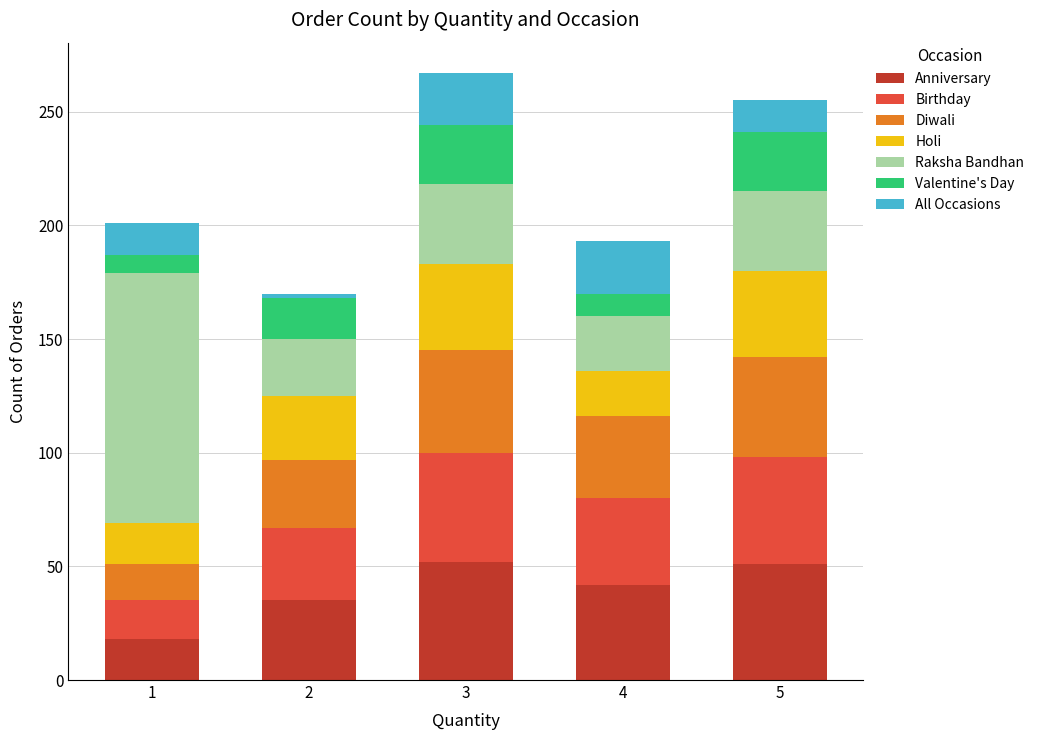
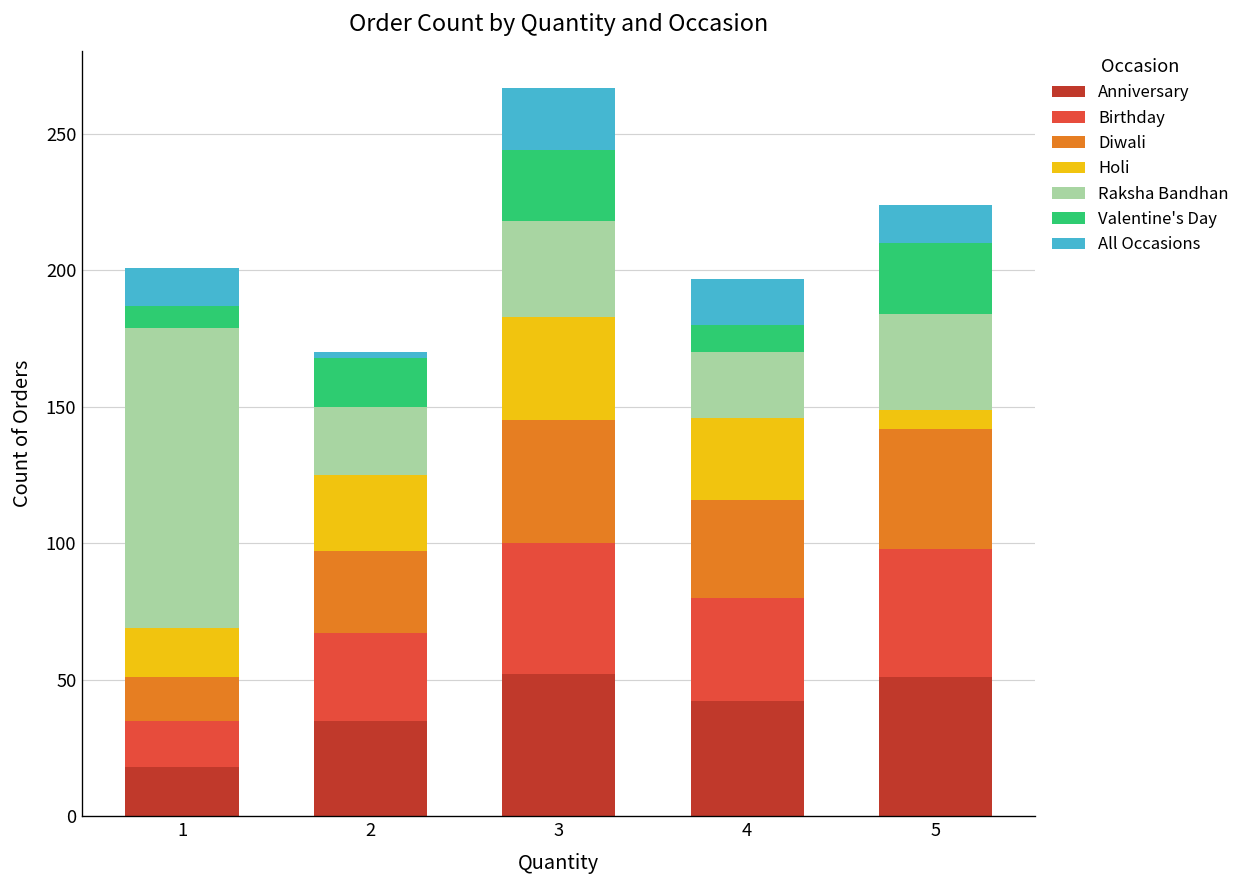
Holi, 4: 20 -> 30
All Occasions, 4: 23 -> 17
Holi, 5: 38 -> 7
